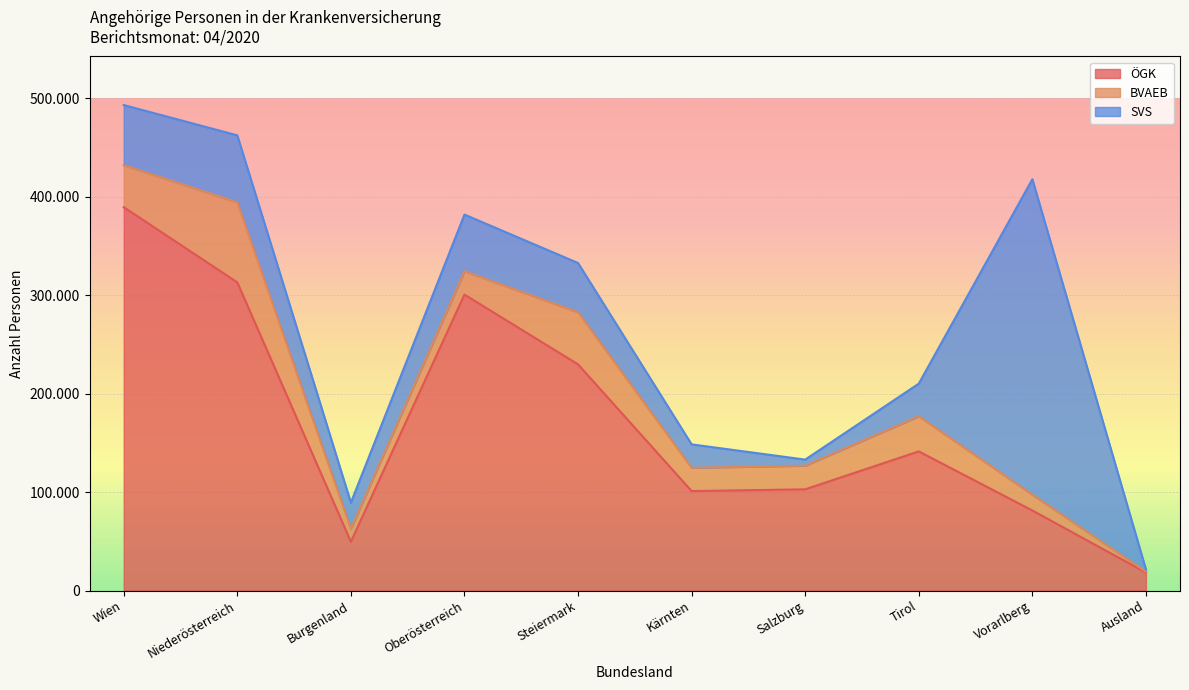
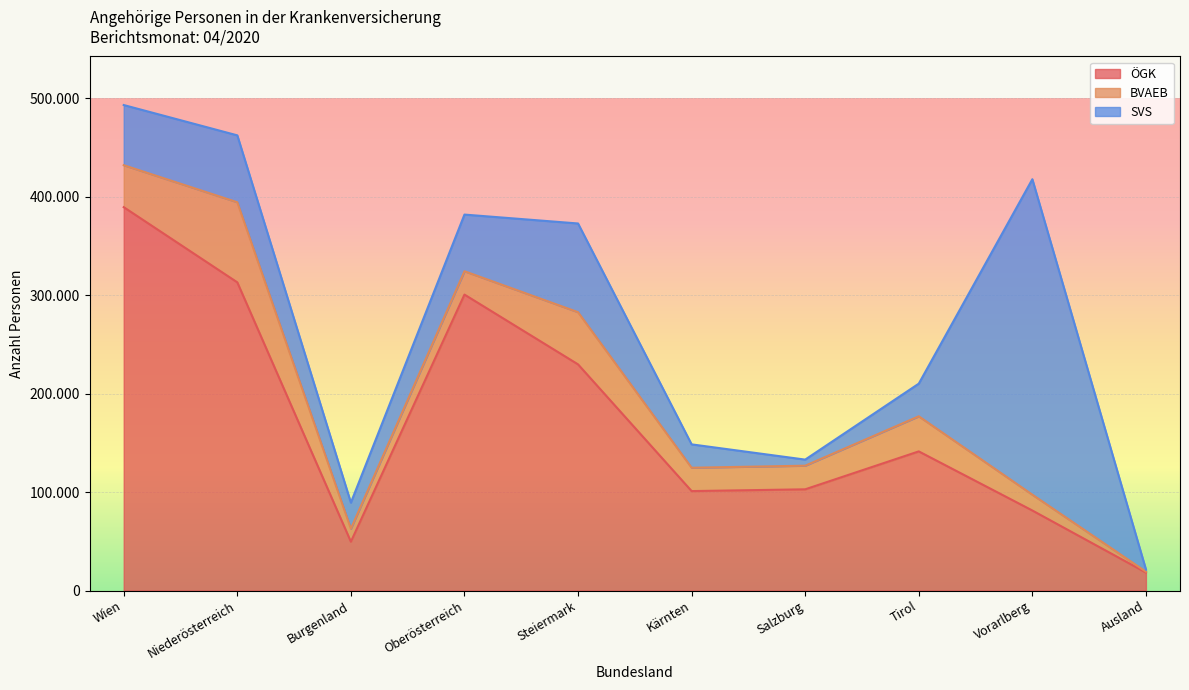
SVS, Steiermark: 50 -> 90
